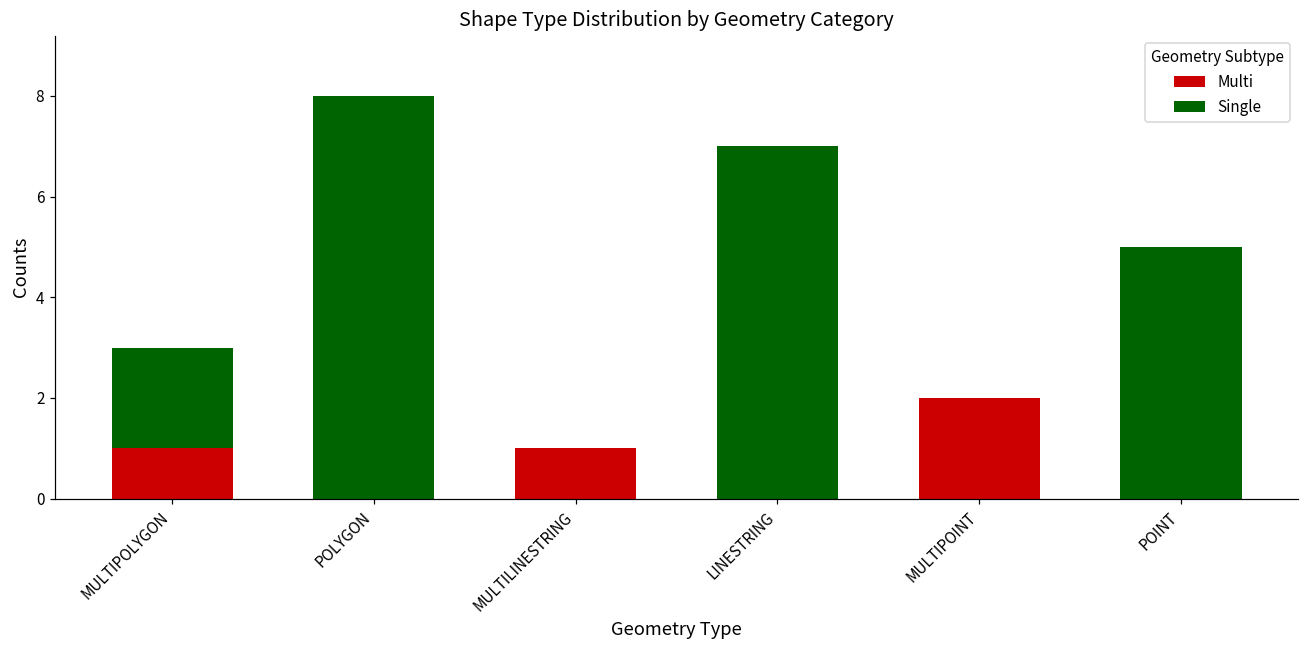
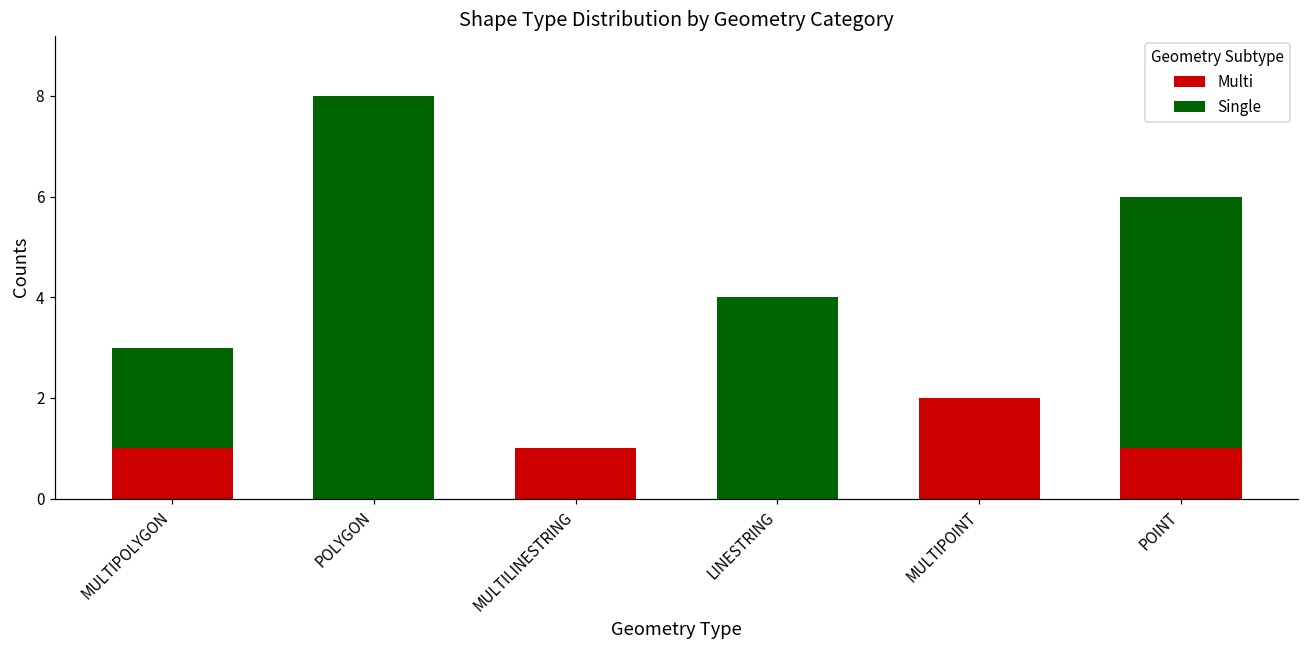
Single, LINESTRING: 7 -> 4
Multi, POINT: 0 -> 1
